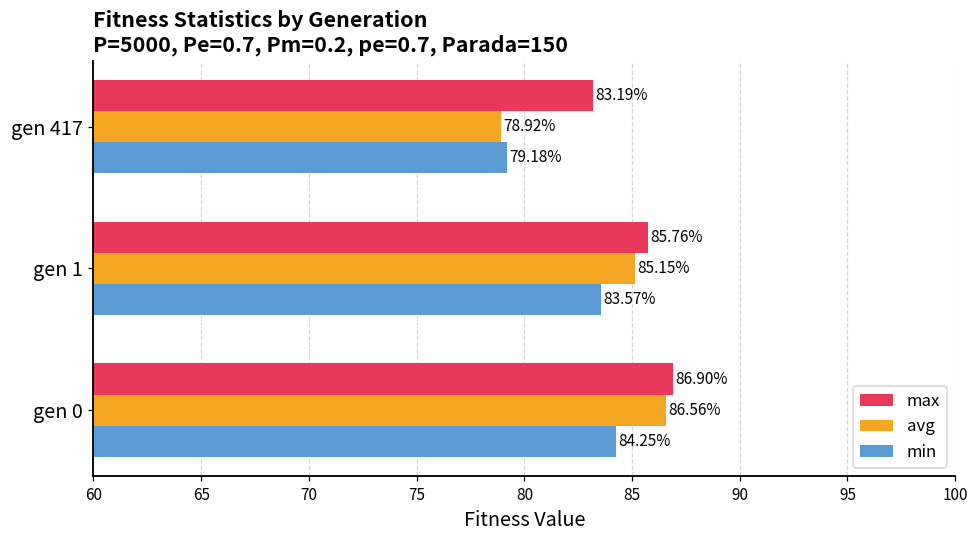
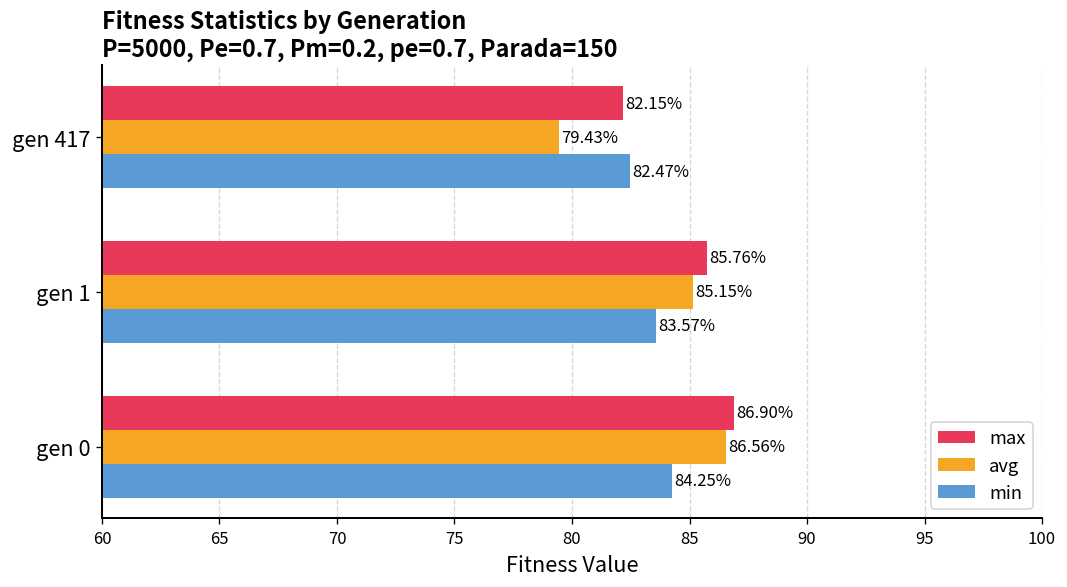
max, gen 417: 83.19% -> 82.15%
avg, gen 417: 78.92% -> 79.43%
min, gen 417: 79.18% -> 82.47%
